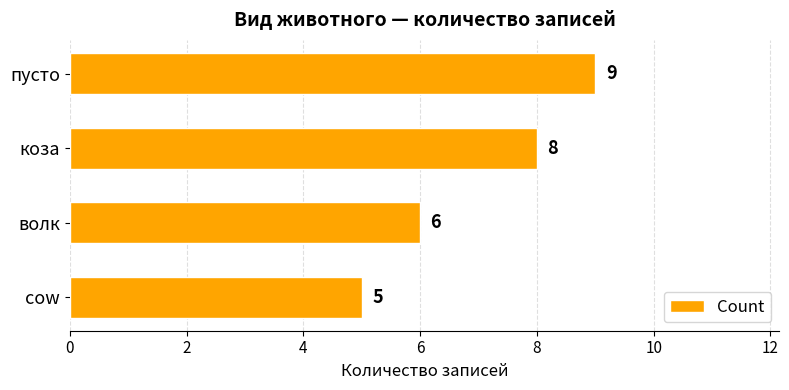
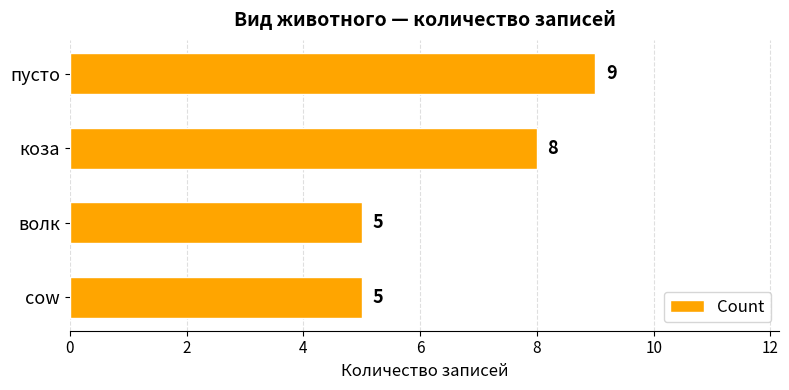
волк: 6 -> 5
